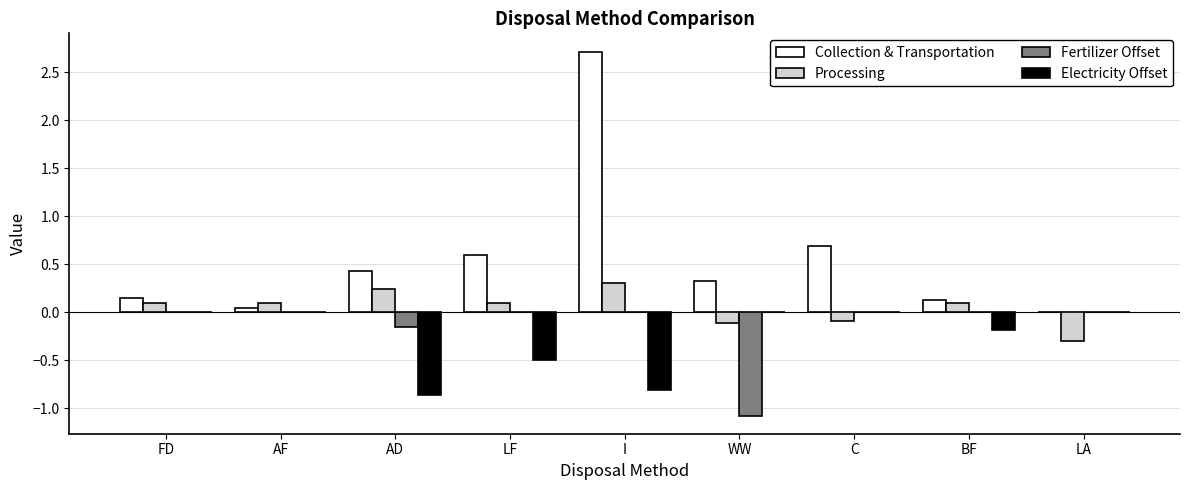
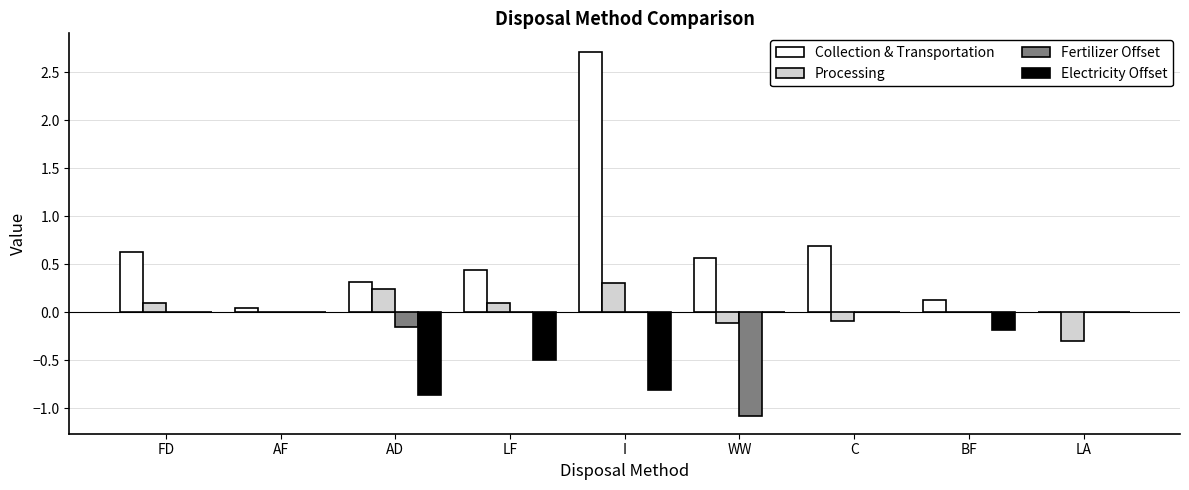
Collection & Transportation, FD: 0.2 -> 0.6
Processing, AF: 0.1 -> 0.0
Collection & Transportation, AD: 0.4 -> 0.3
Collection & Transportation, LF: 0.6 -> 0.4
Collection & Transportation, WW: 0.3 -> 0.6
Processing, BF: 0.1 -> 0.0
